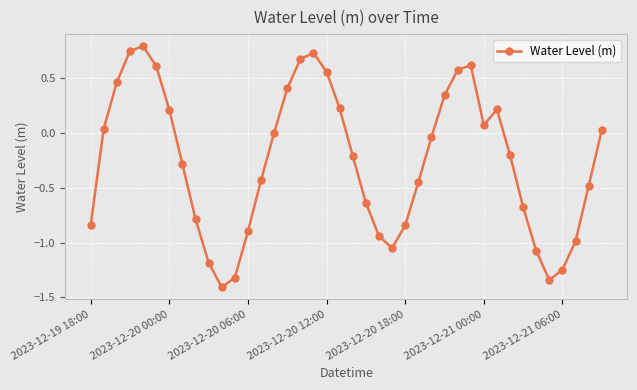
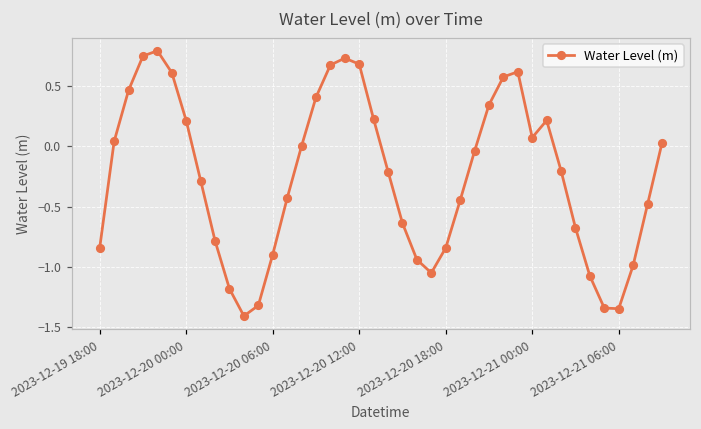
2023-12-20 12:00: 0.56 -> 0.68
2023-12-21 06:00: -1.25 -> -1.35
